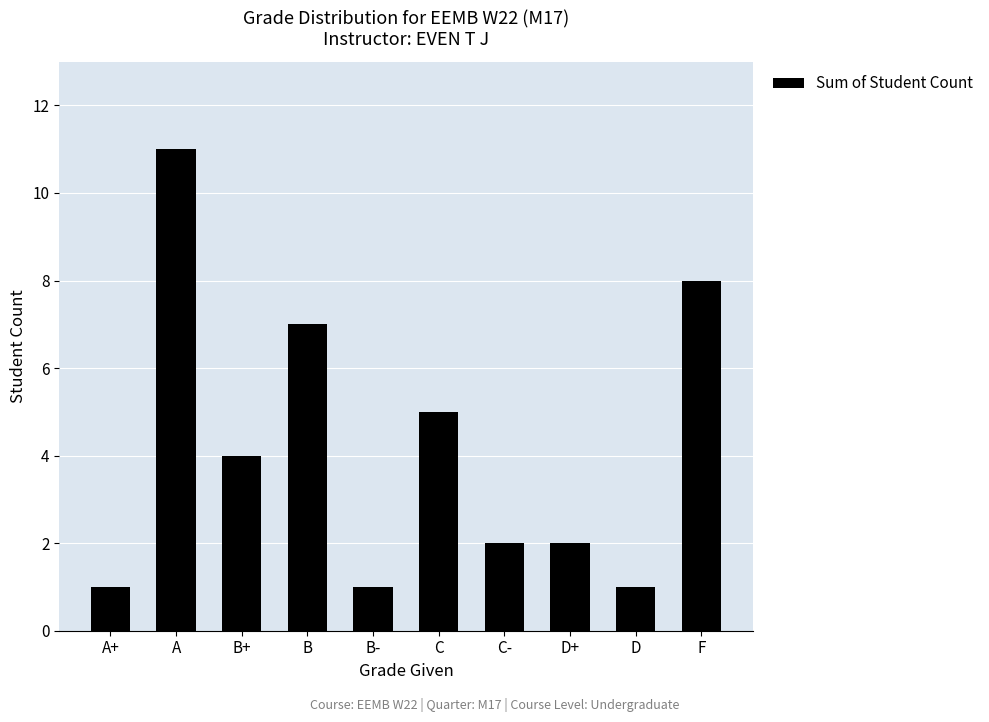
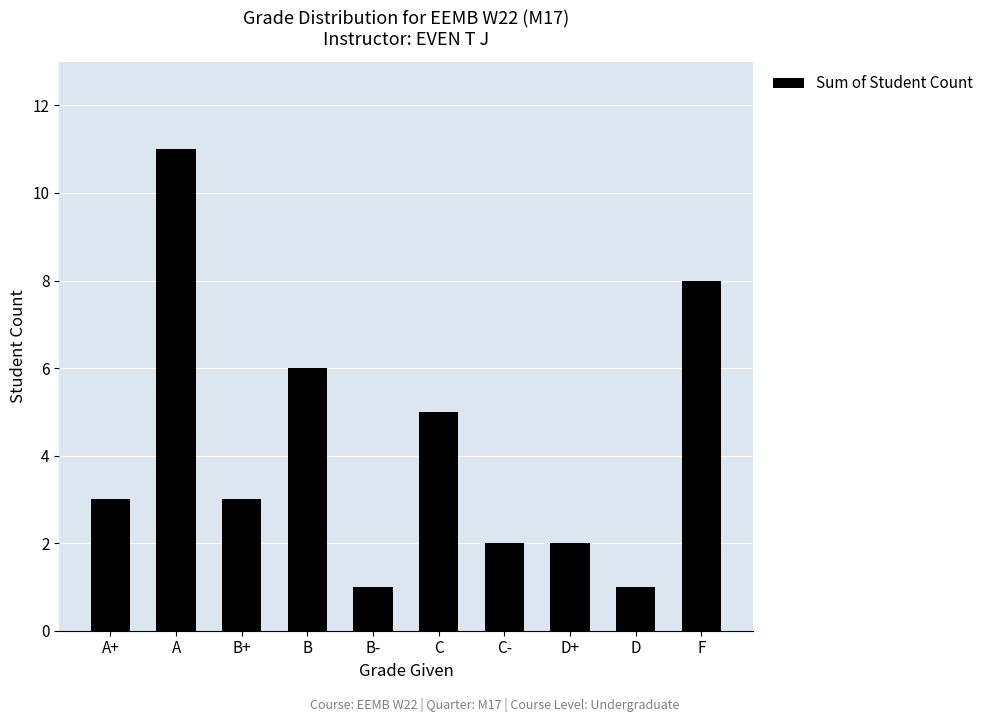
A+: 1 -> 3
B+: 4 -> 3
B: 7 -> 6
